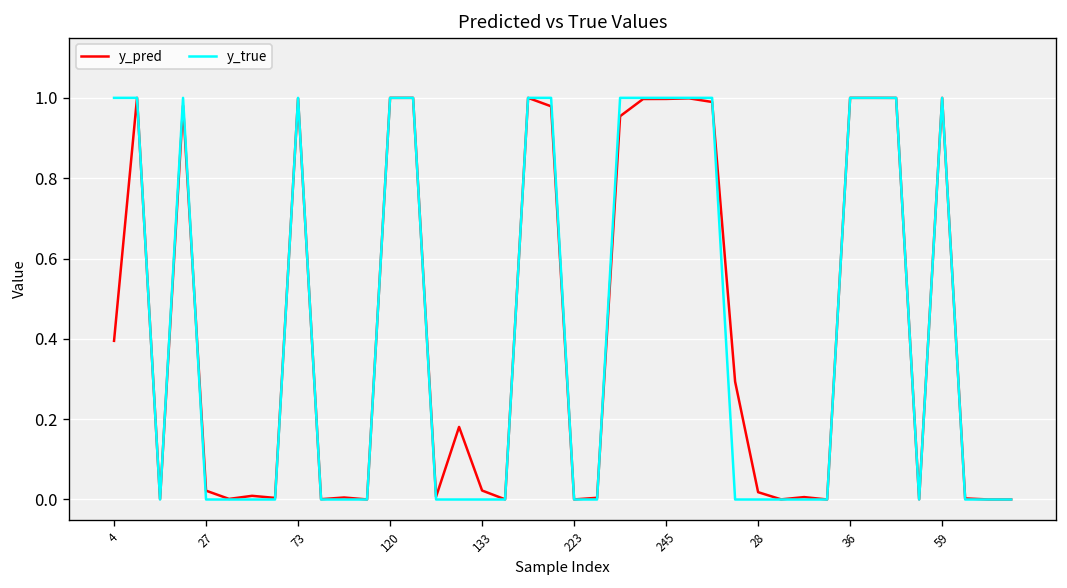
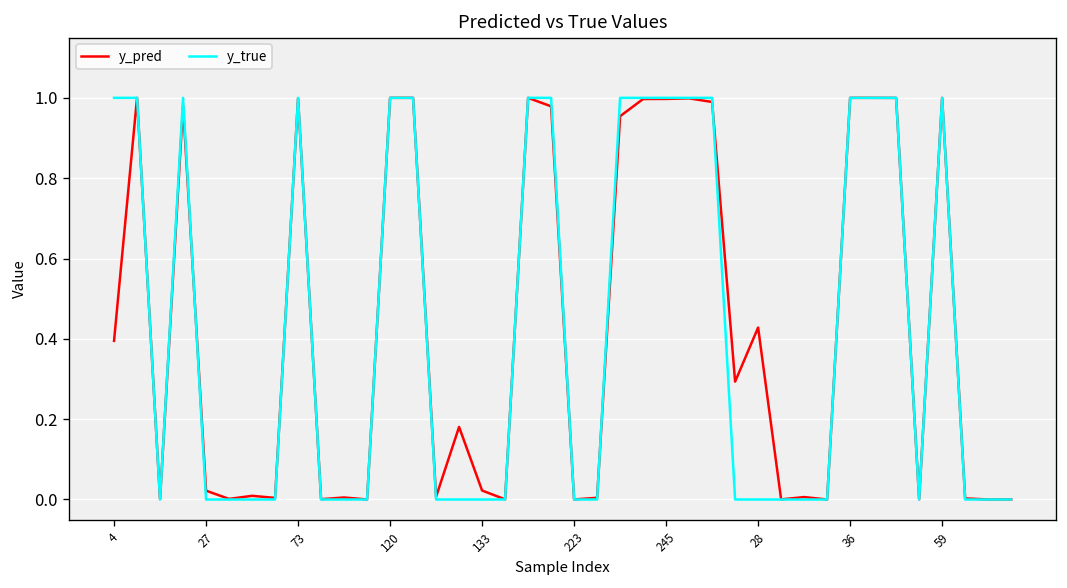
y_pred, 28: 0.02 -> 0.43
